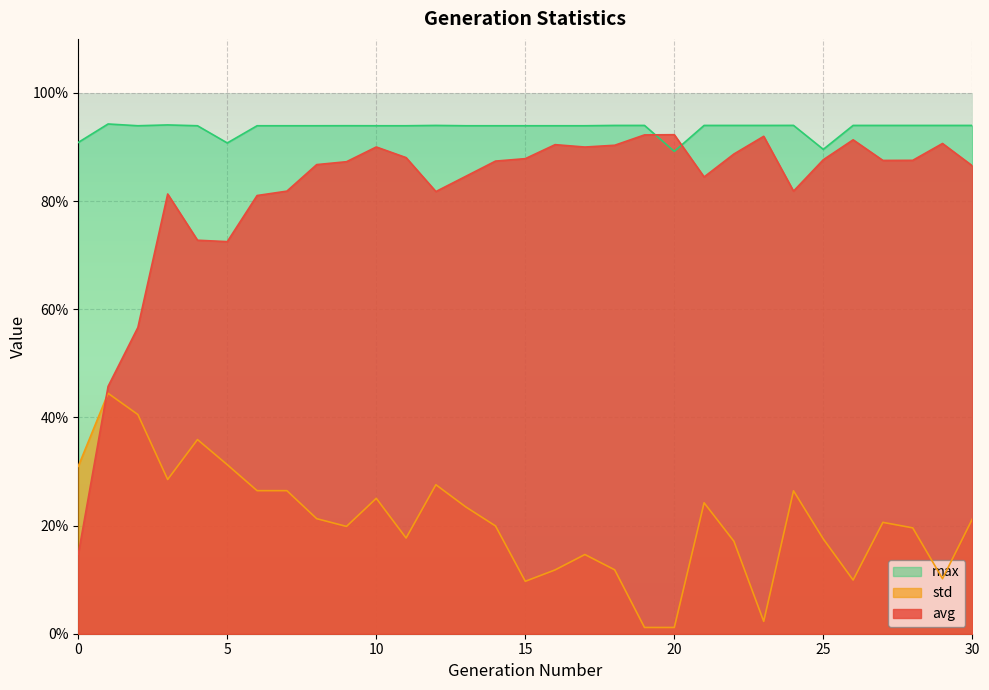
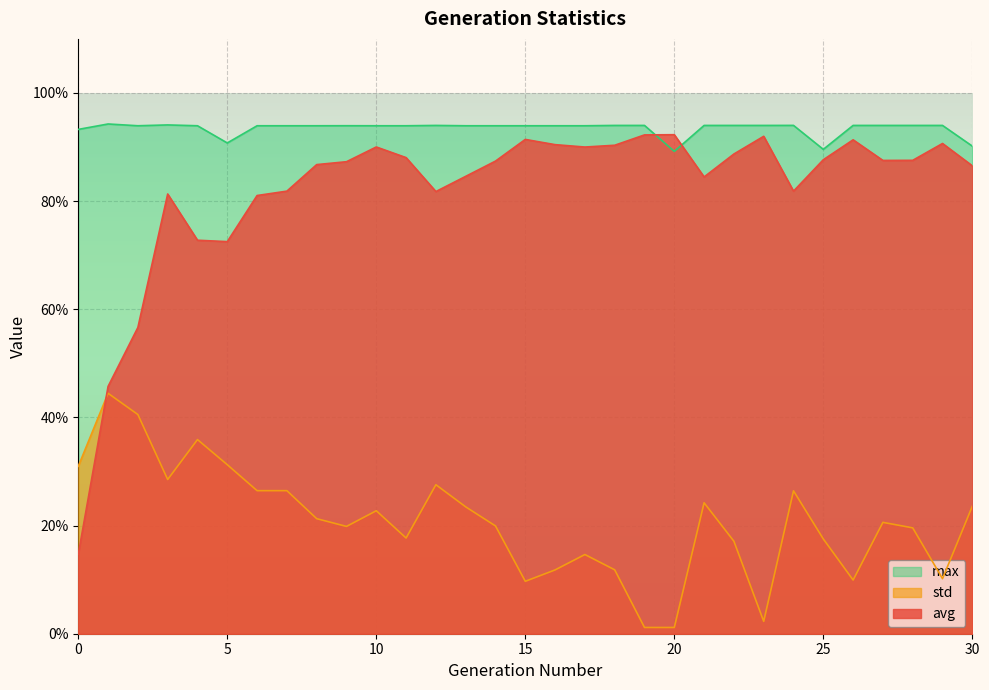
max, 0: 91% -> 93%
std, 10: 25% -> 23%
avg, 15: 88% -> 91%
max, 30: 94% -> 90%
std, 30: 21% -> 24%
